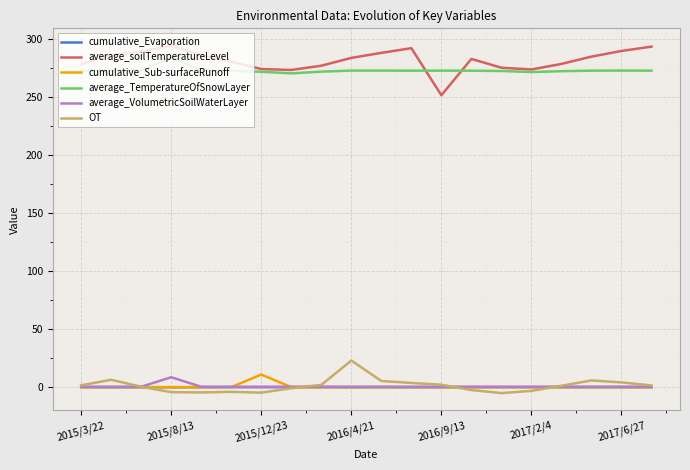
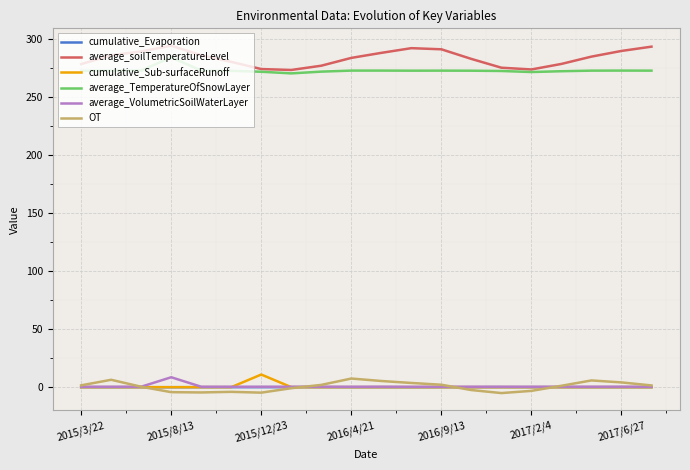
OT, 2016/4/21: 23 -> 7
average_soilTemperatureLevel, 2016/9/13: 252 -> 292
